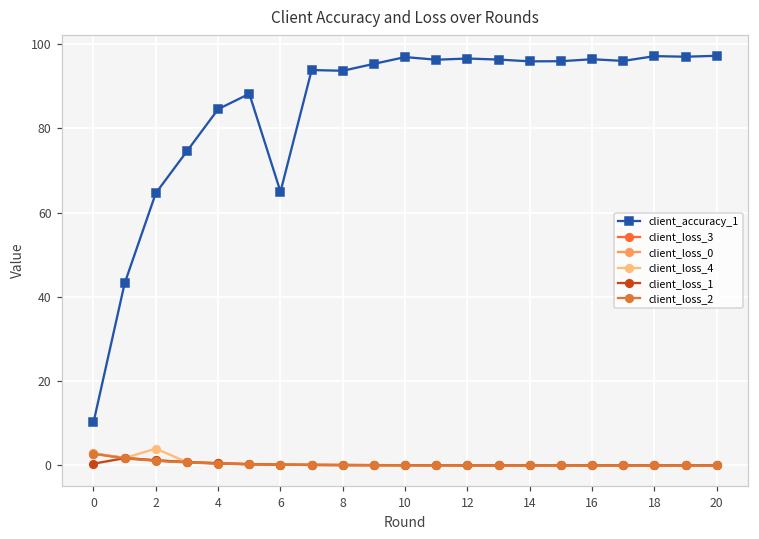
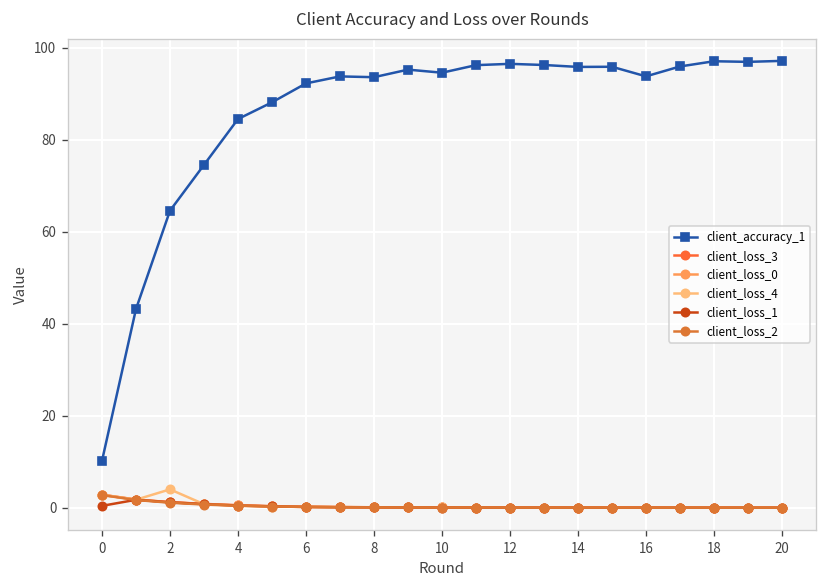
client_accuracy_1, 6: 65 -> 92
client_accuracy_1, 10: 97 -> 95
client_accuracy_1, 16: 96 -> 94
